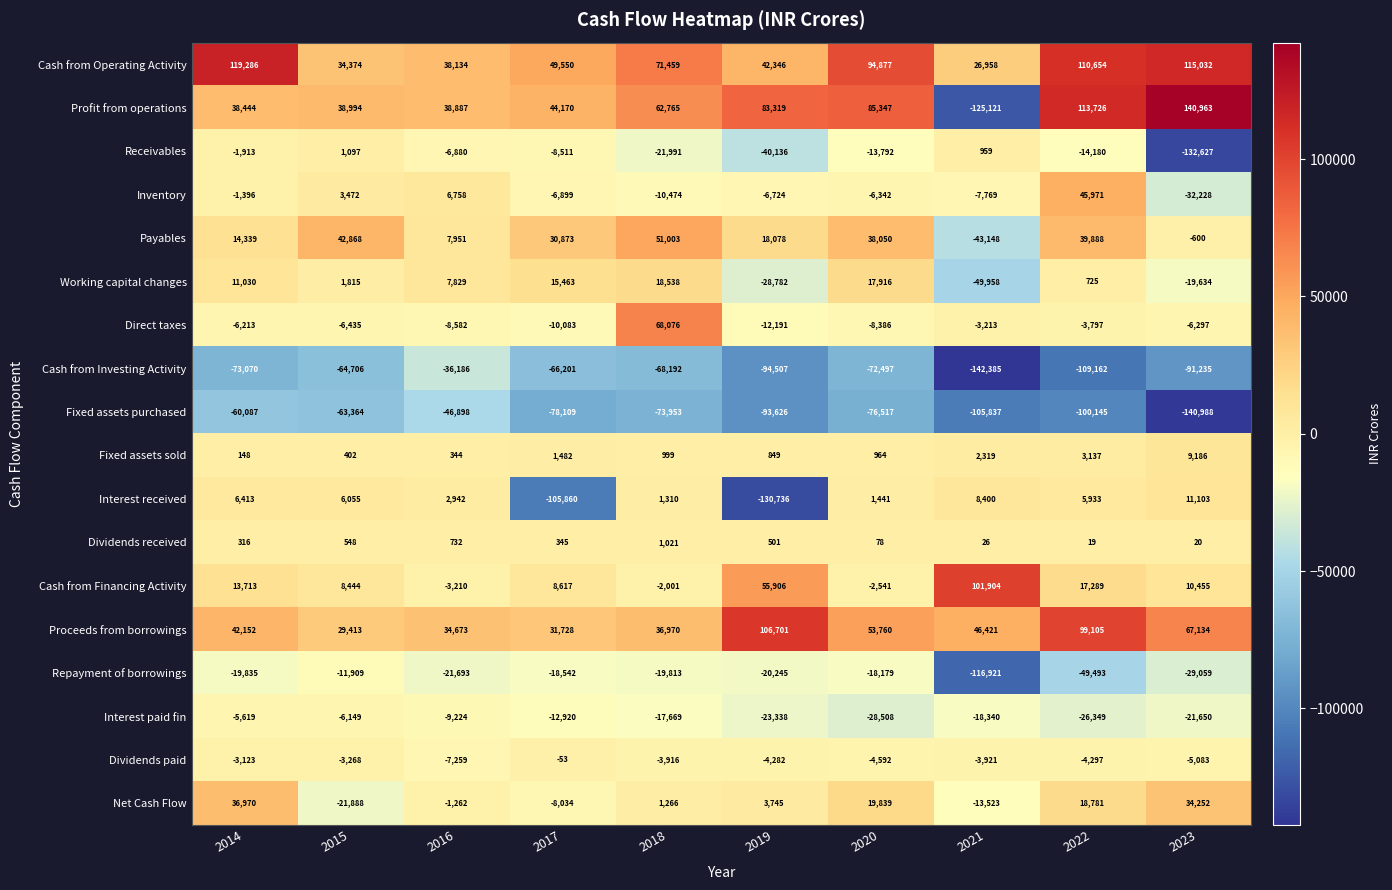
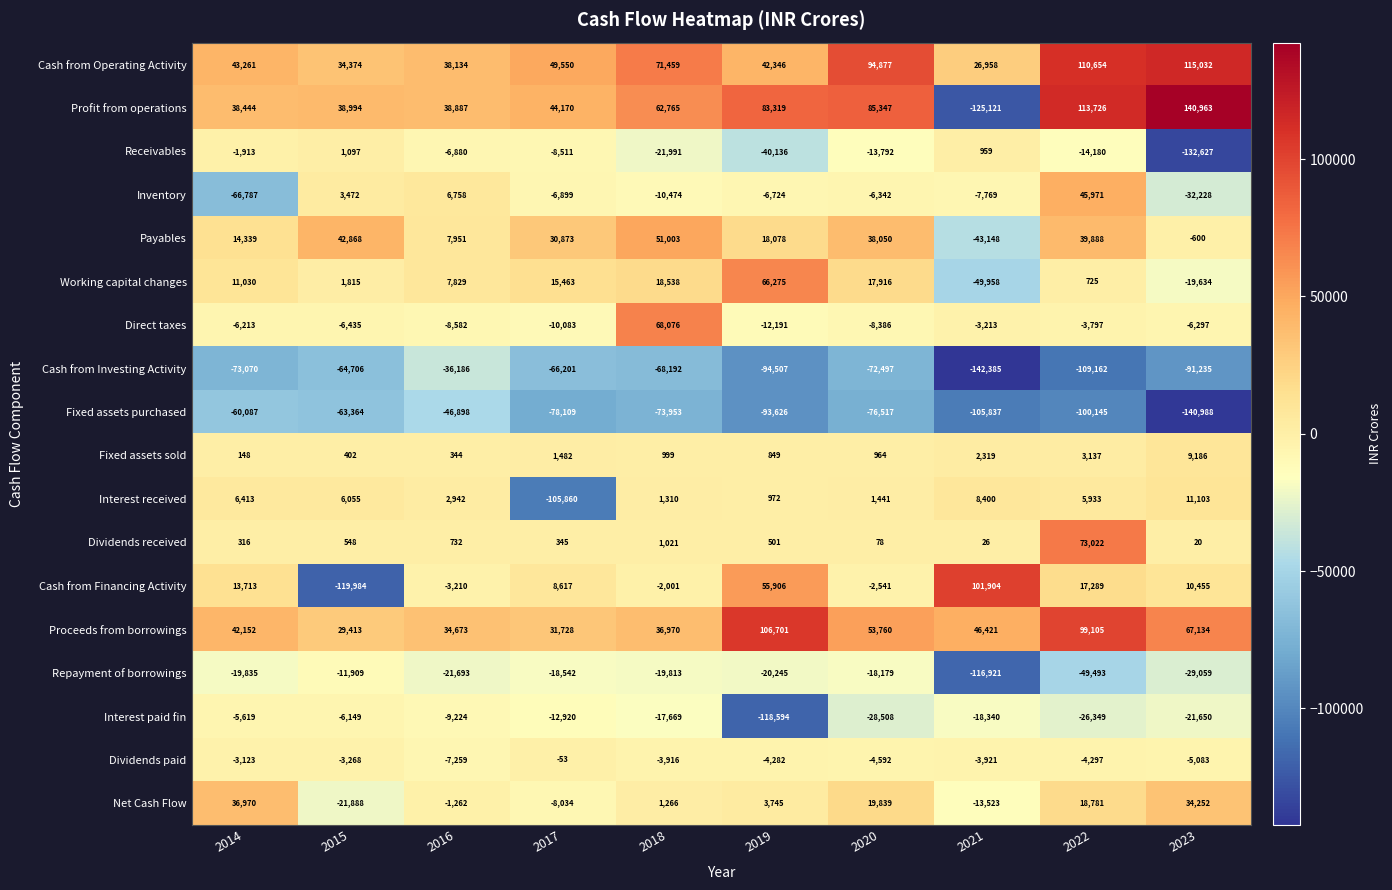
Cash from Operating Activity, 2014: 119,286 -> 43,261
Inventory, 2014: -1,396 -> -66,787
Working capital changes, 2019: -28,782 -> 66,275
Interest received, 2019: -130,736 -> 972
Dividends received, 2022: 19 -> 73,022
Cash from Financing Activity, 2015: 8,444 -> -119,984
Interest paid fin, 2019: -23,338 -> -118,594
